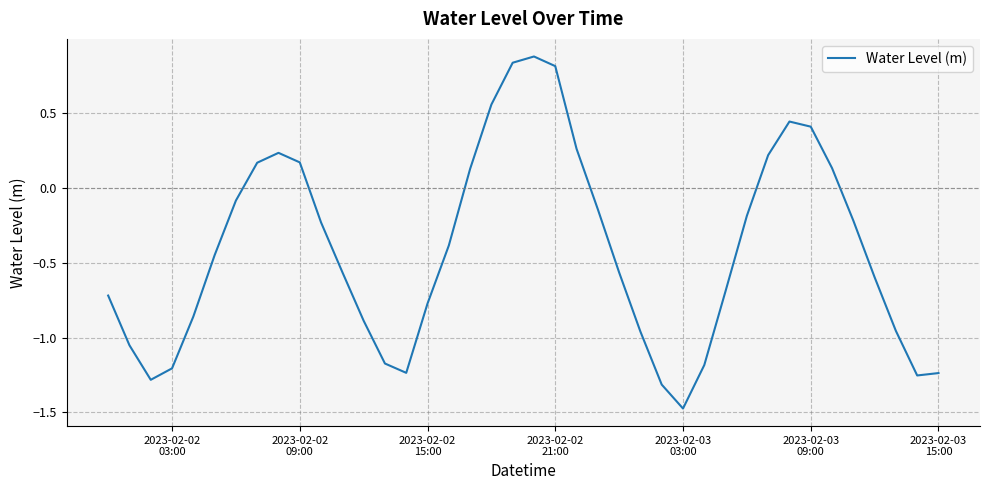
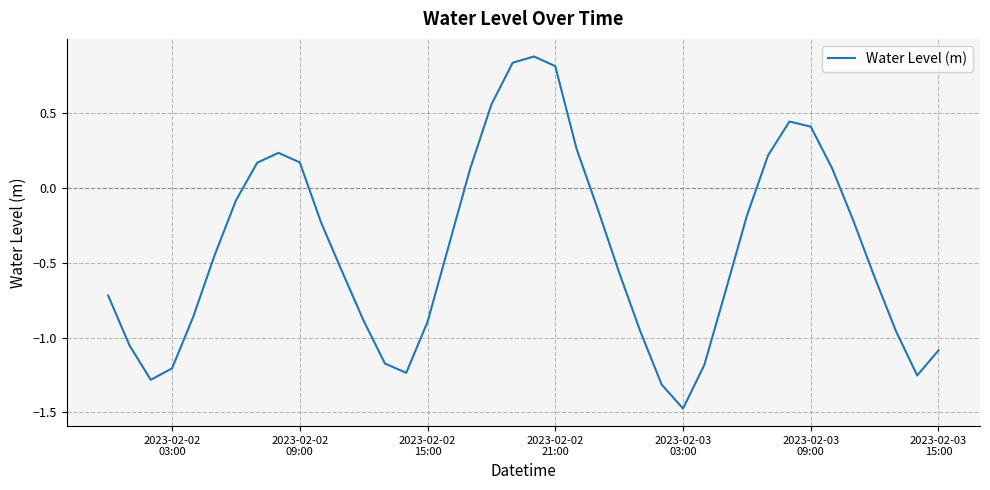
2023-02-02 15:00: -0.77 -> -0.90
2023-02-03 15:00: -1.24 -> -1.09
